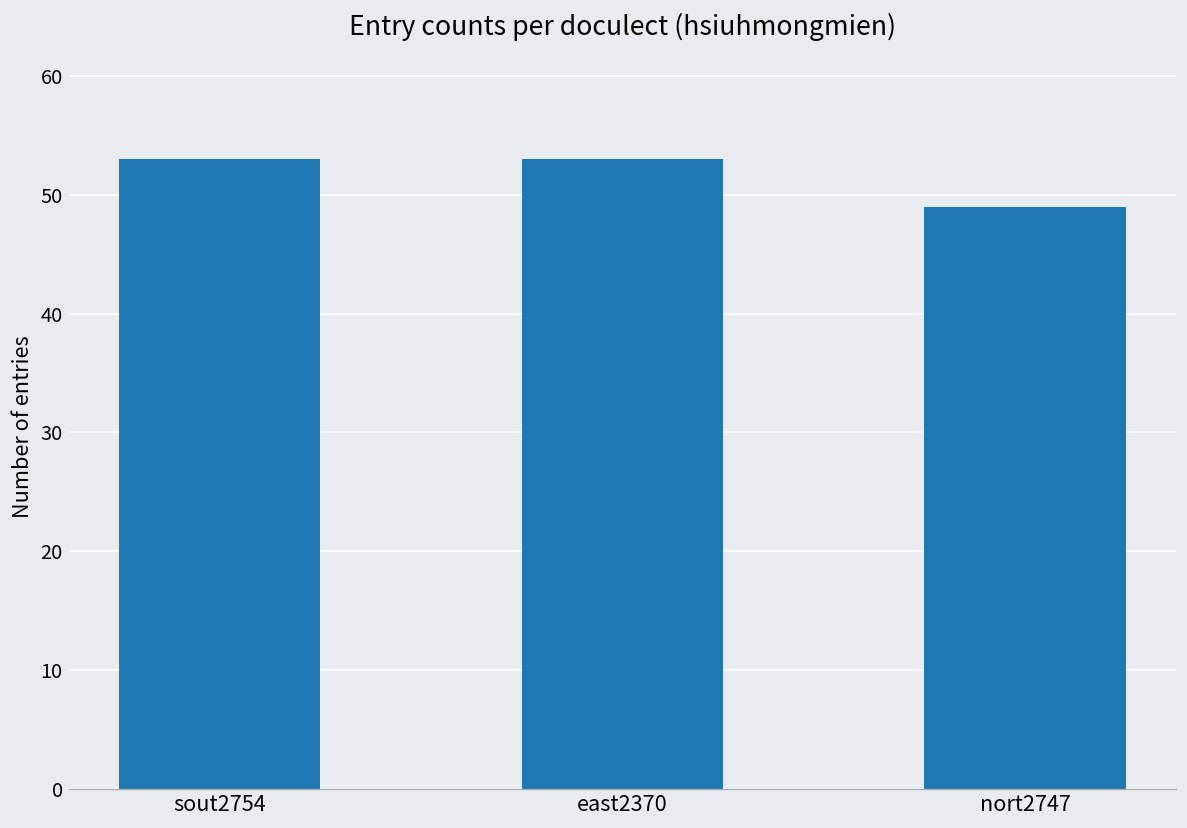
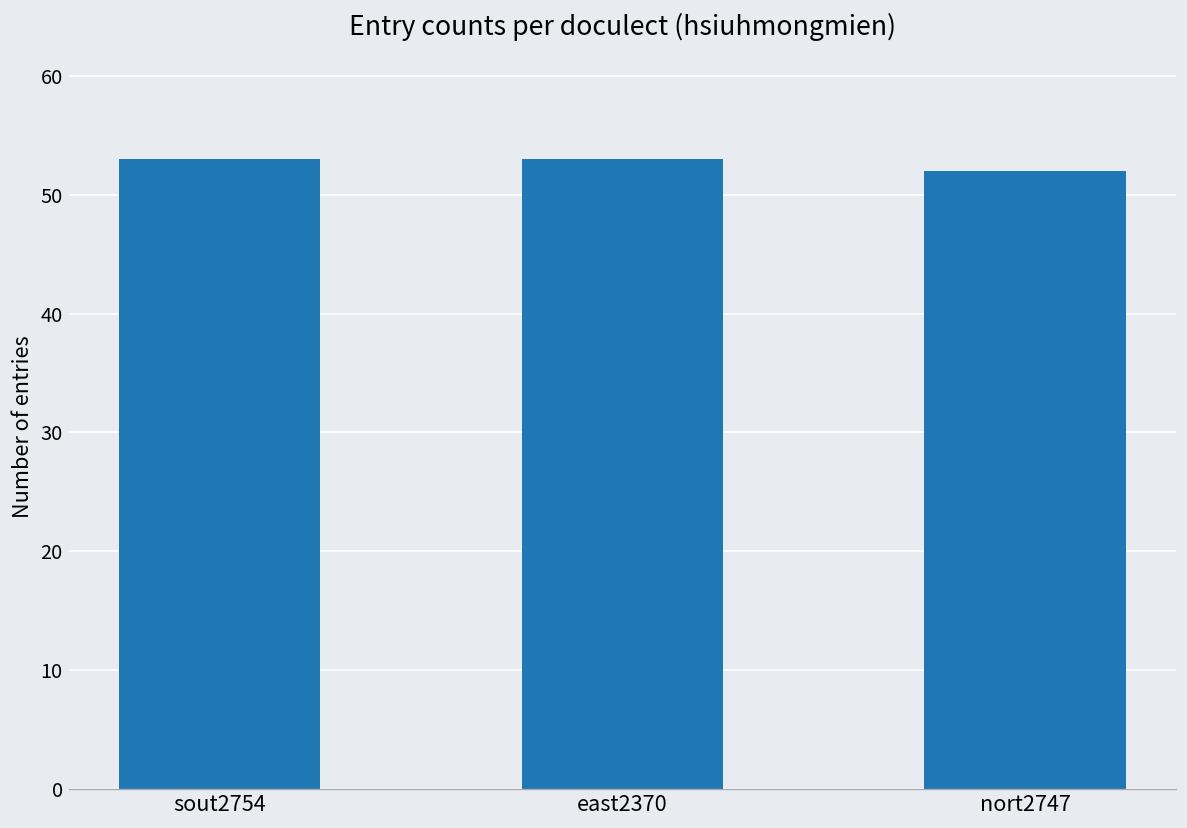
nort2747: 49 -> 52
